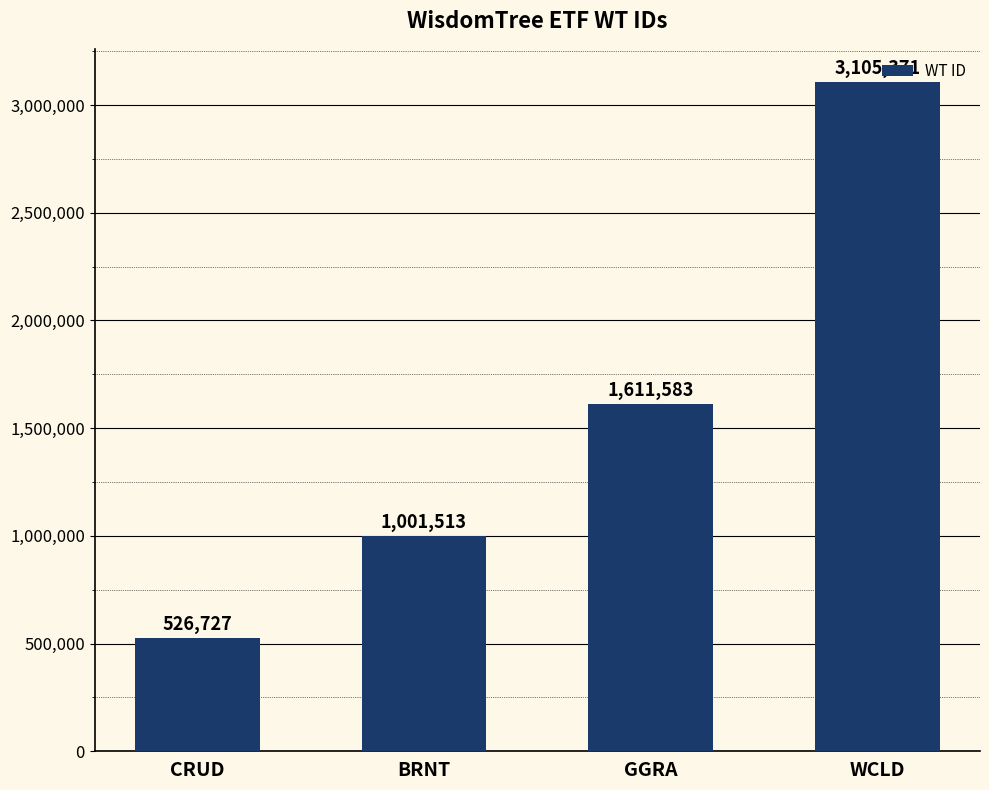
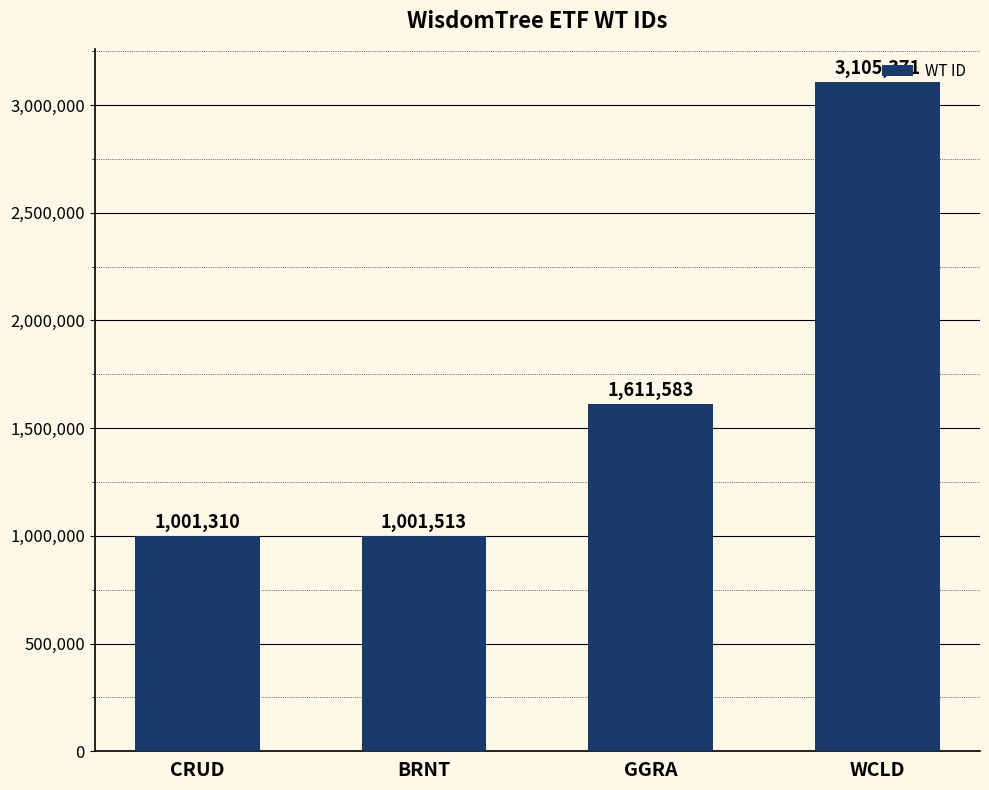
CRUD: 526,727 -> 1,001,310
